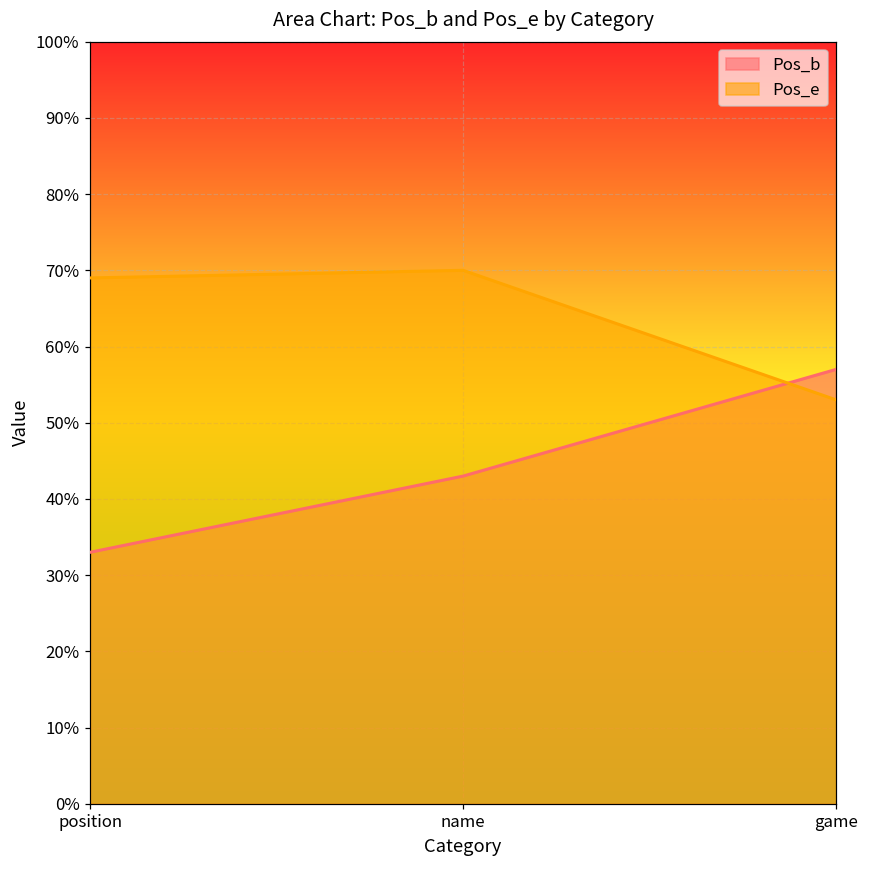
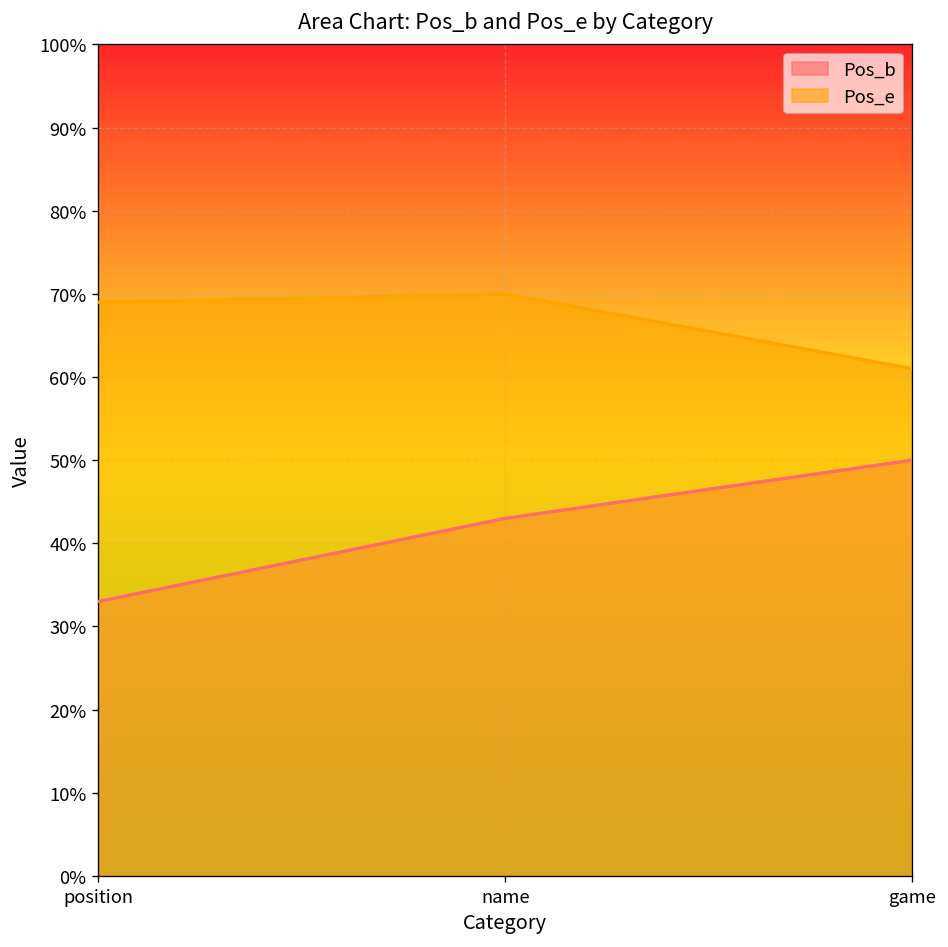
Pos_b, game: 57% -> 50%
Pos_e, game: 53% -> 61%
